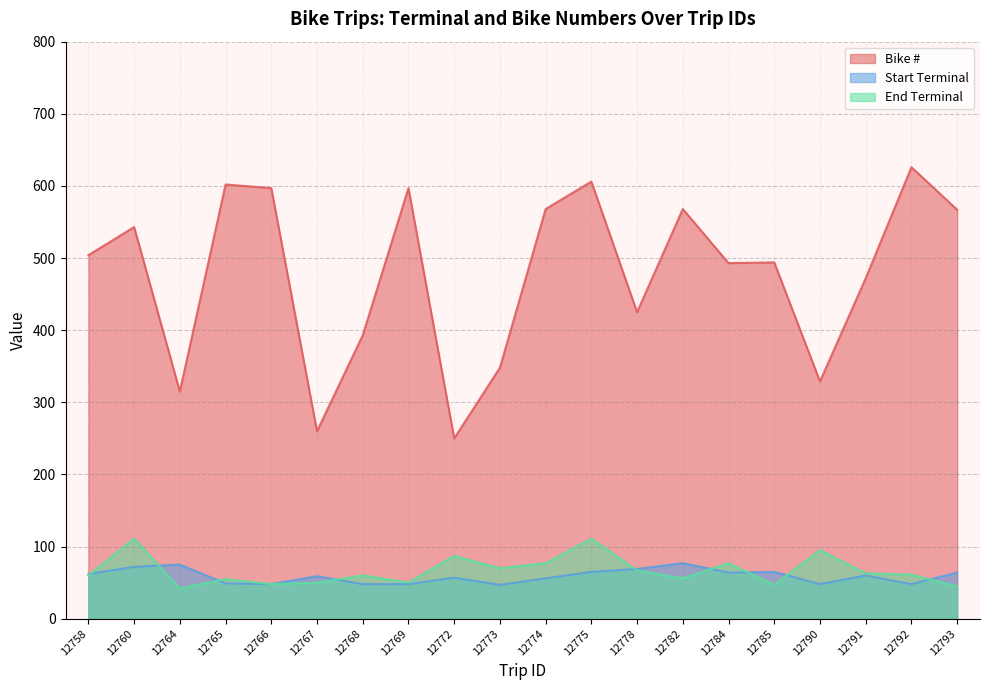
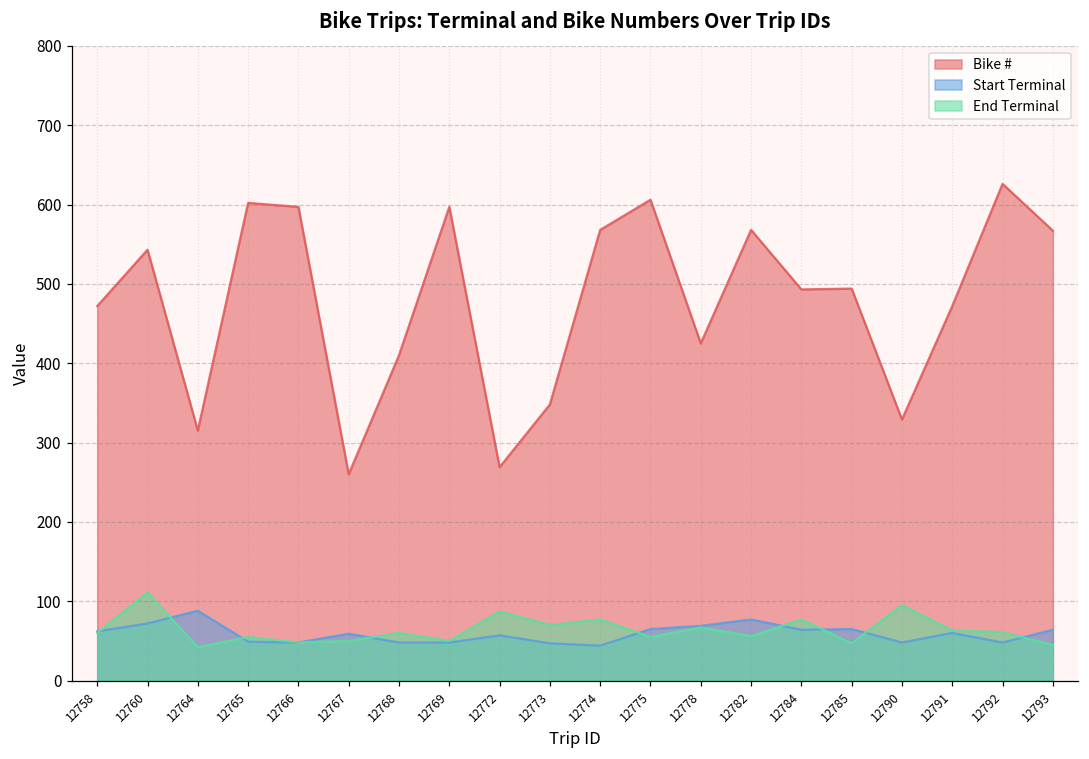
Bike #, 12758: 500 -> 470
Start Terminal, 12764: 80 -> 90
Bike #, 12768: 390 -> 410
Bike #, 12772: 250 -> 270
Start Terminal, 12774: 60 -> 40
End Terminal, 12775: 110 -> 60
